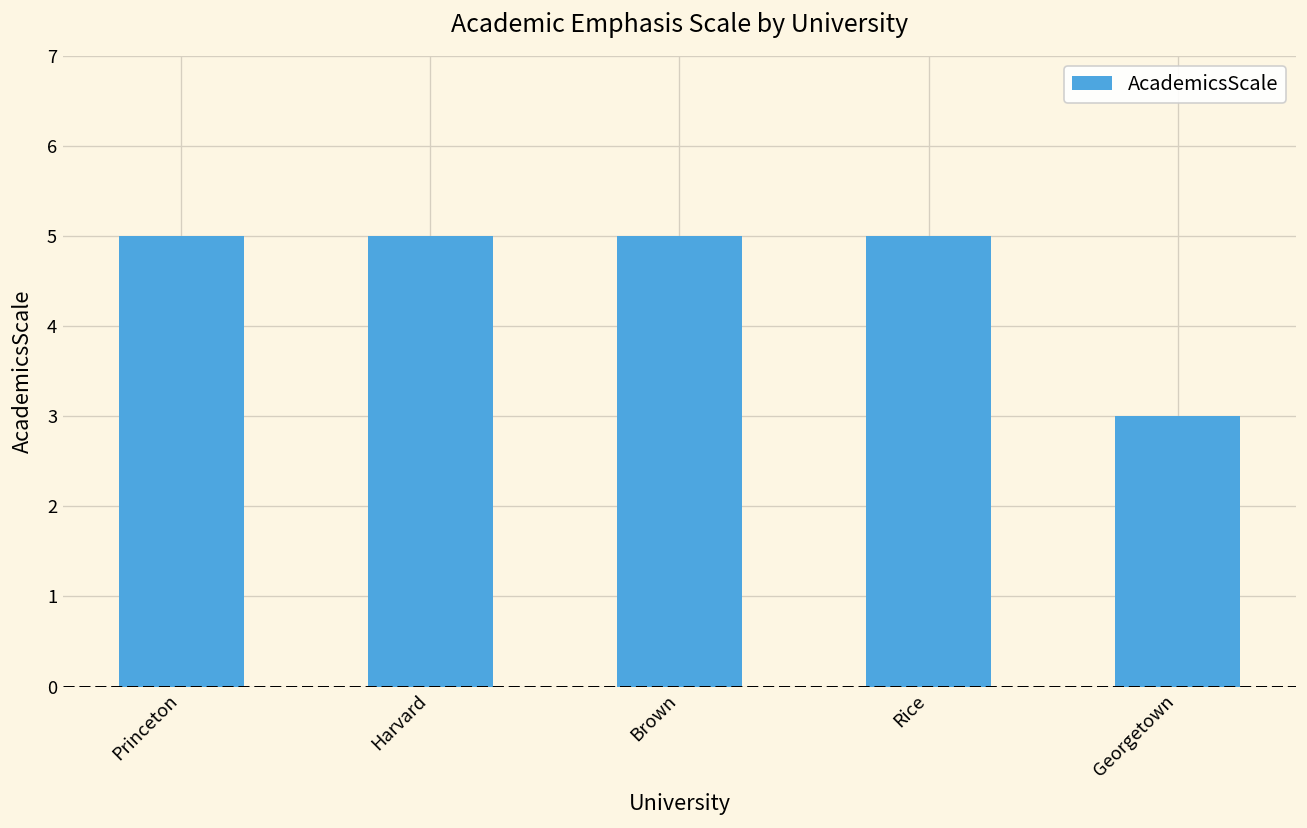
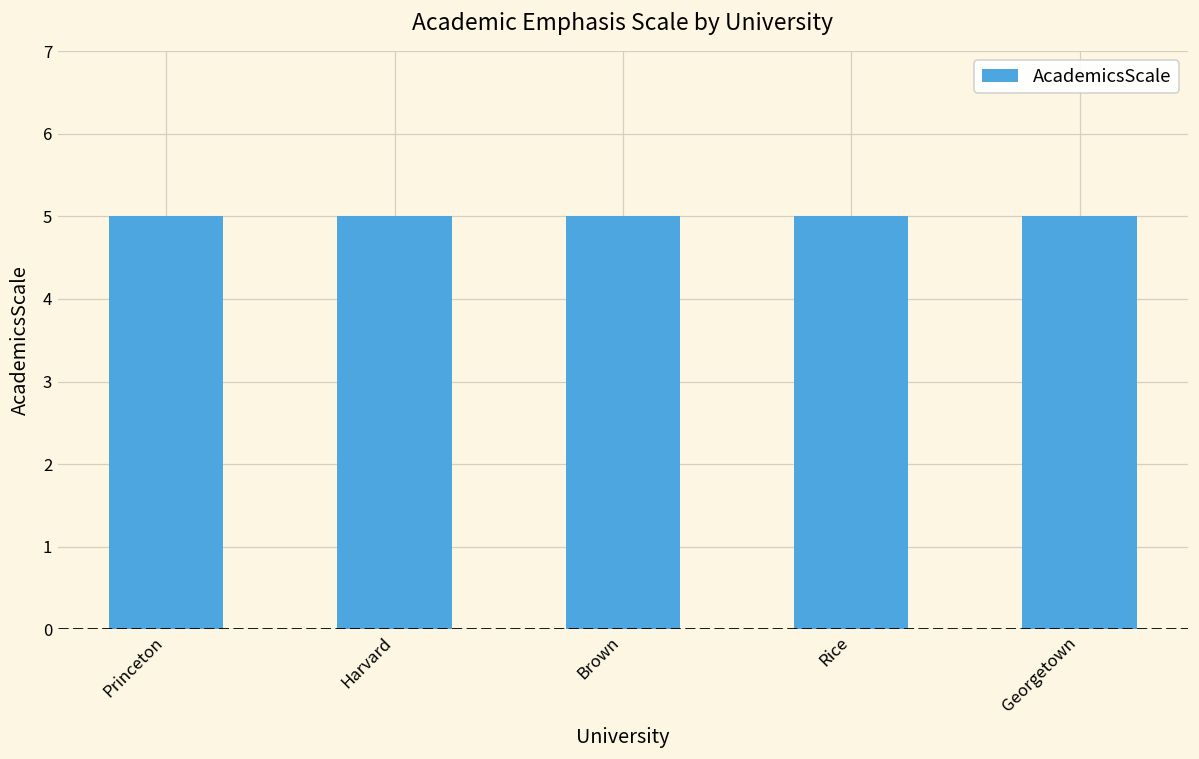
Georgetown: 3 -> 5
